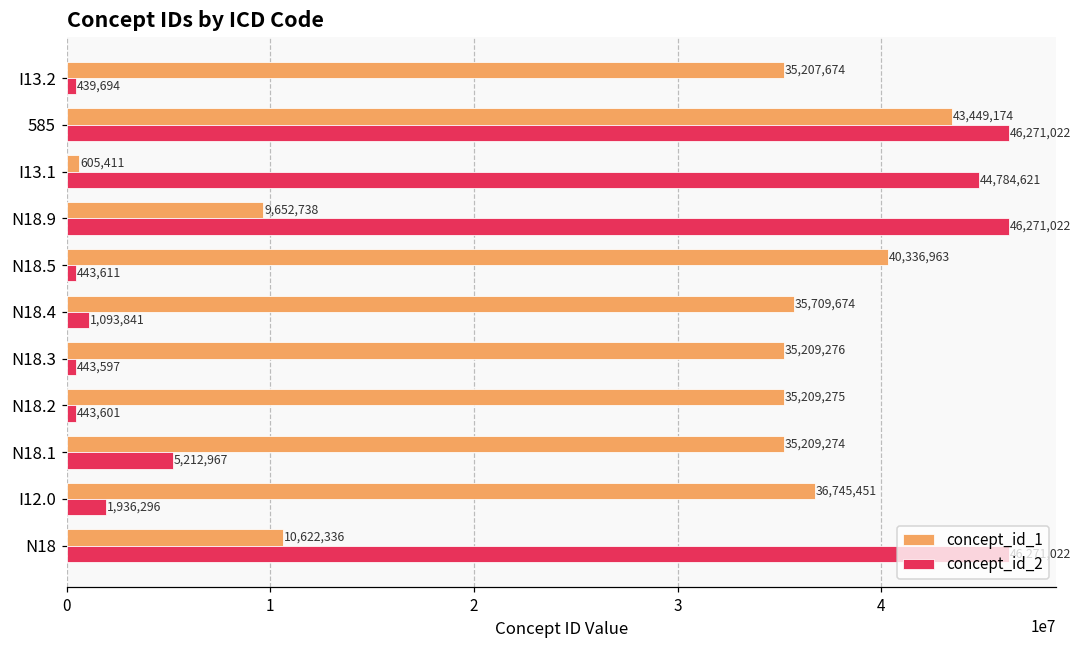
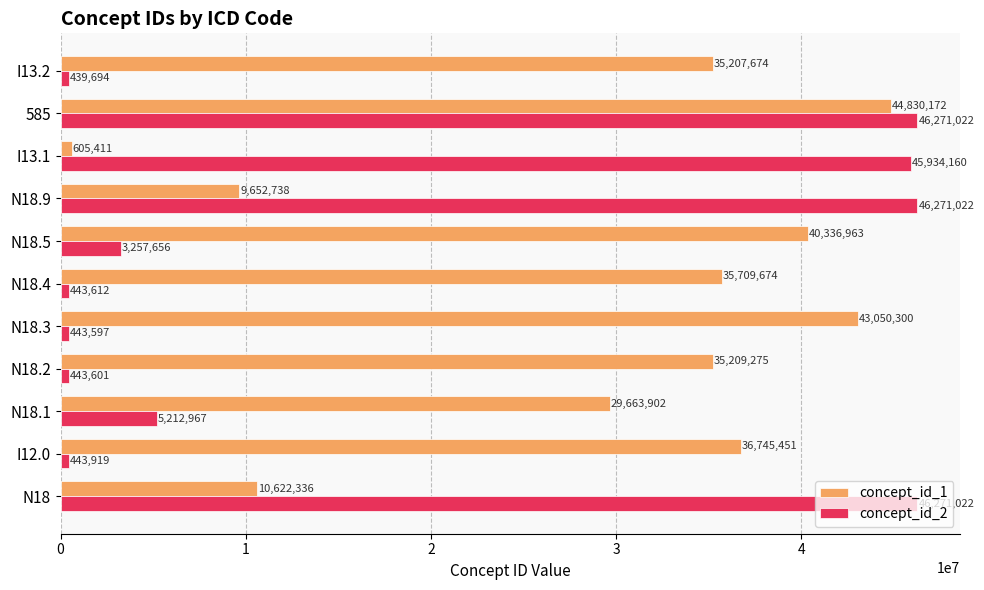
concept_id_1, 585: 43,449,174 -> 44,830,172
concept_id_2, I13.1: 44,784,621 -> 45,934,160
concept_id_2, N18.5: 443,611 -> 3,257,656
concept_id_2, N18.4: 1,093,841 -> 443,612
concept_id_1, N18.3: 35,209,276 -> 43,050,300
concept_id_1, N18.1: 35,209,274 -> 29,663,902
concept_id_2, I12.0: 1,936,296 -> 443,919
